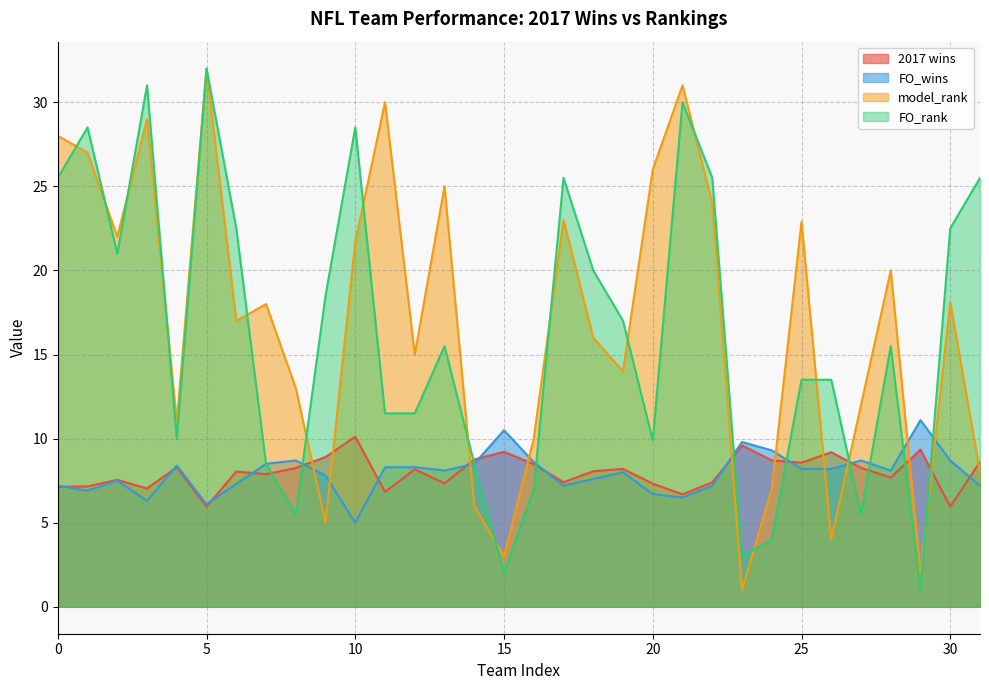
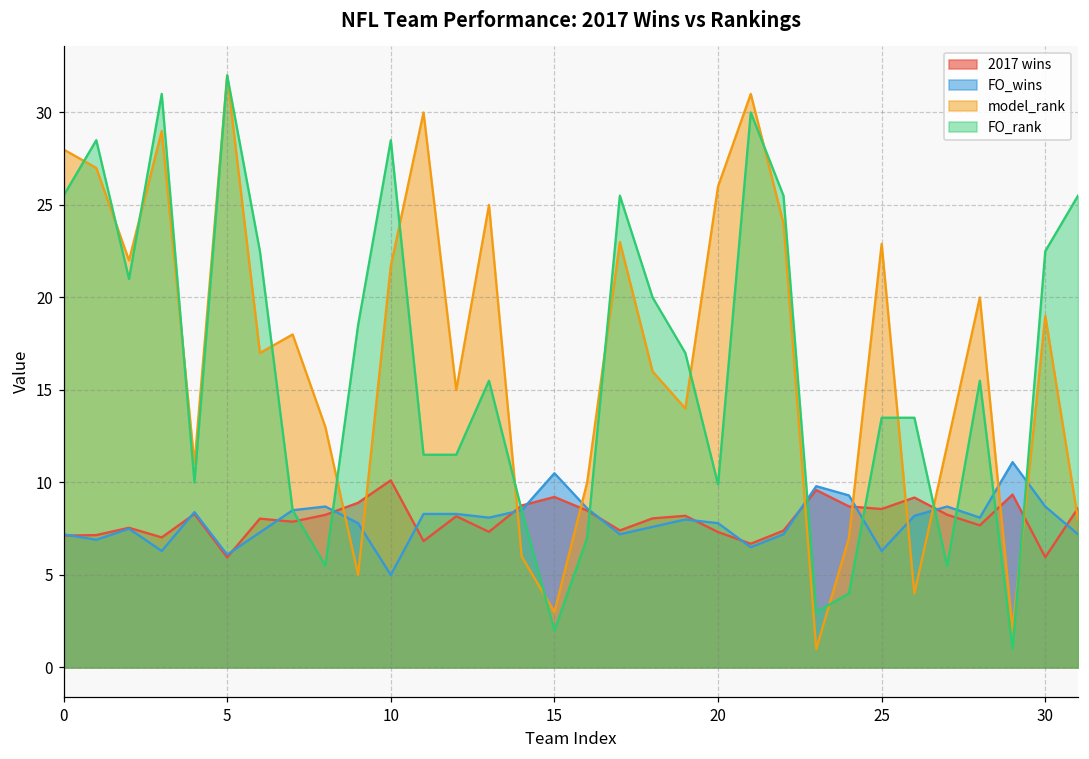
FO_wins, 20: 6.7 -> 7.8
FO_wins, 25: 8.2 -> 6.3
model_rank, 30: 18.1 -> 19.0
